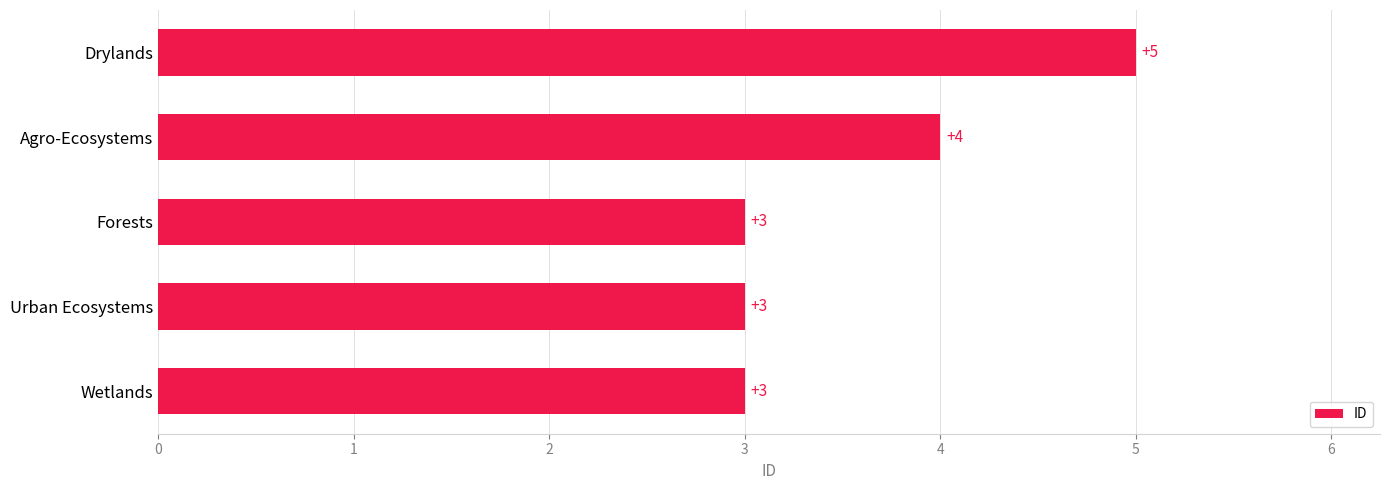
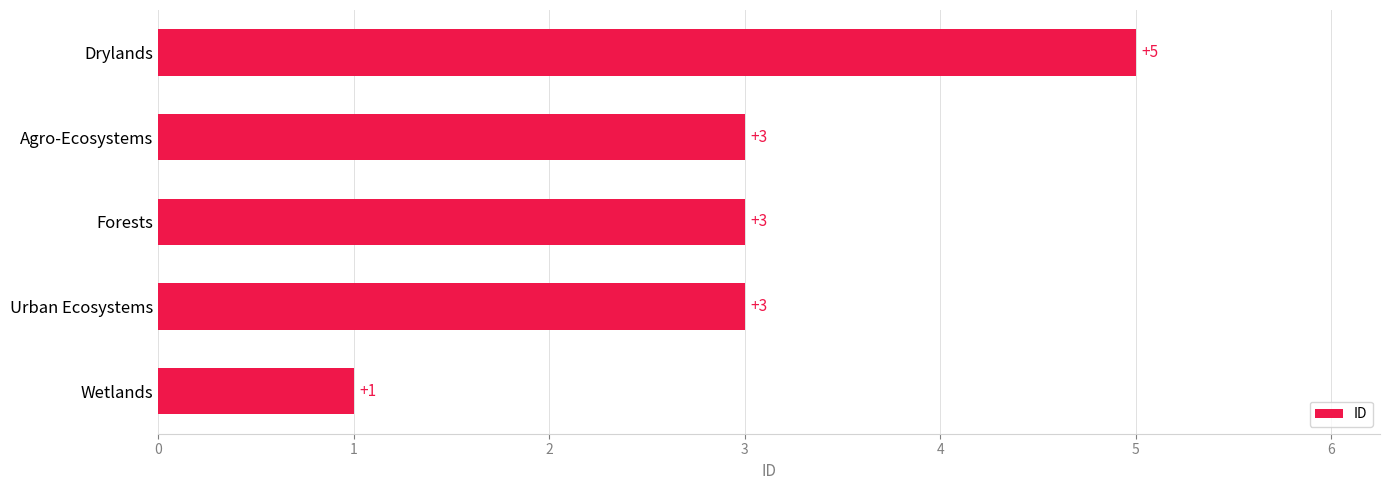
Agro-Ecosystems: +4 -> +3
Wetlands: +3 -> +1
